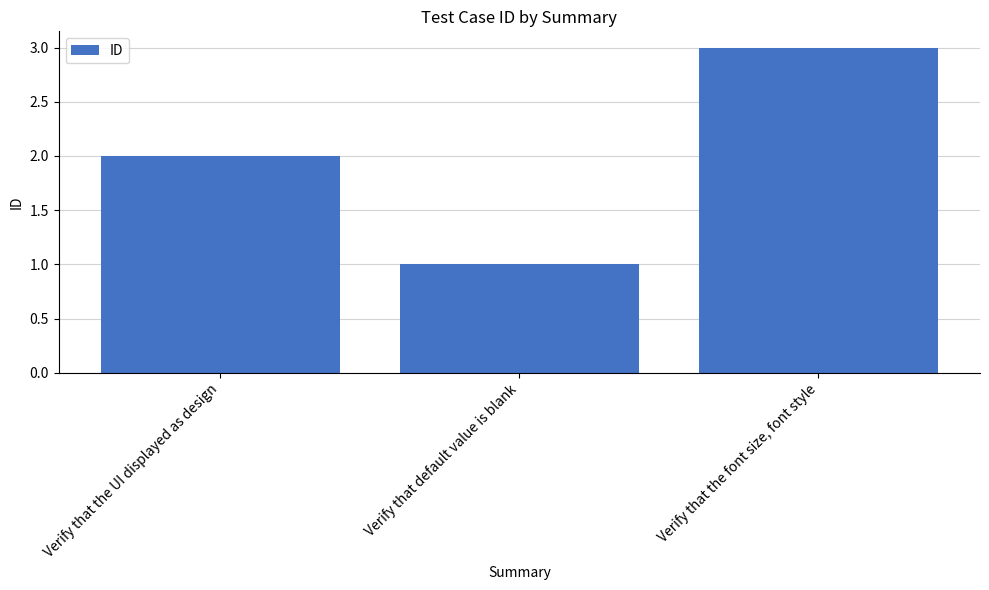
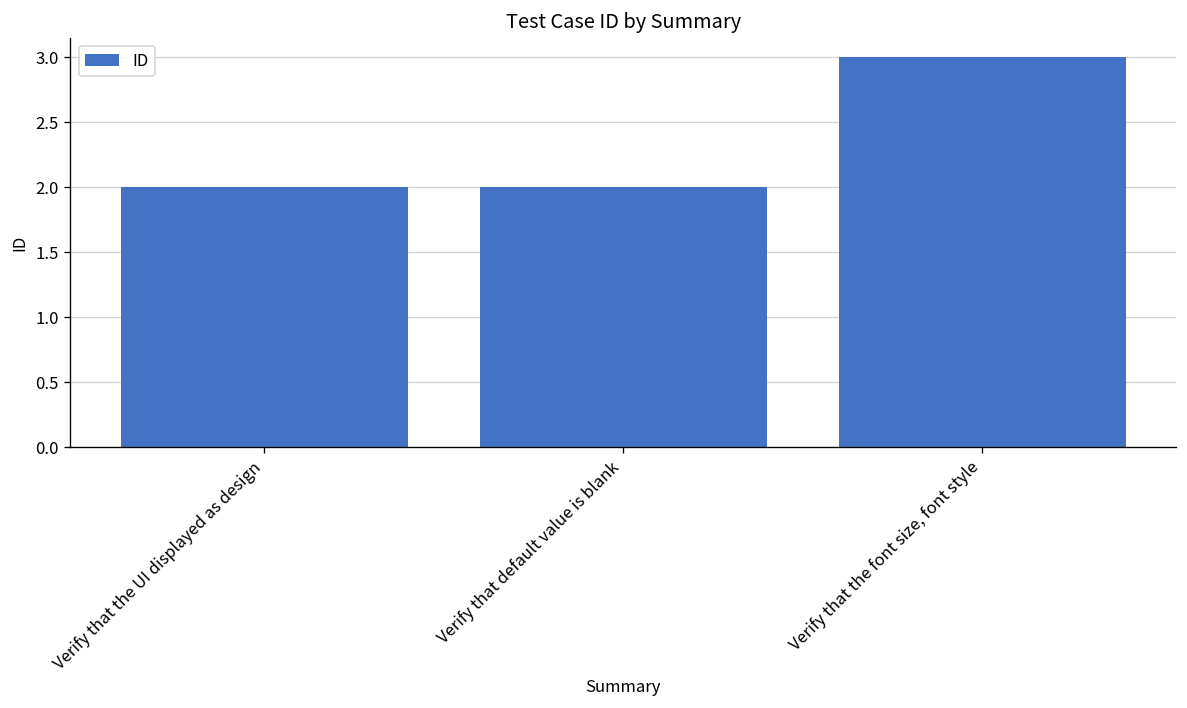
Verify that default value is blank: 1 -> 2
